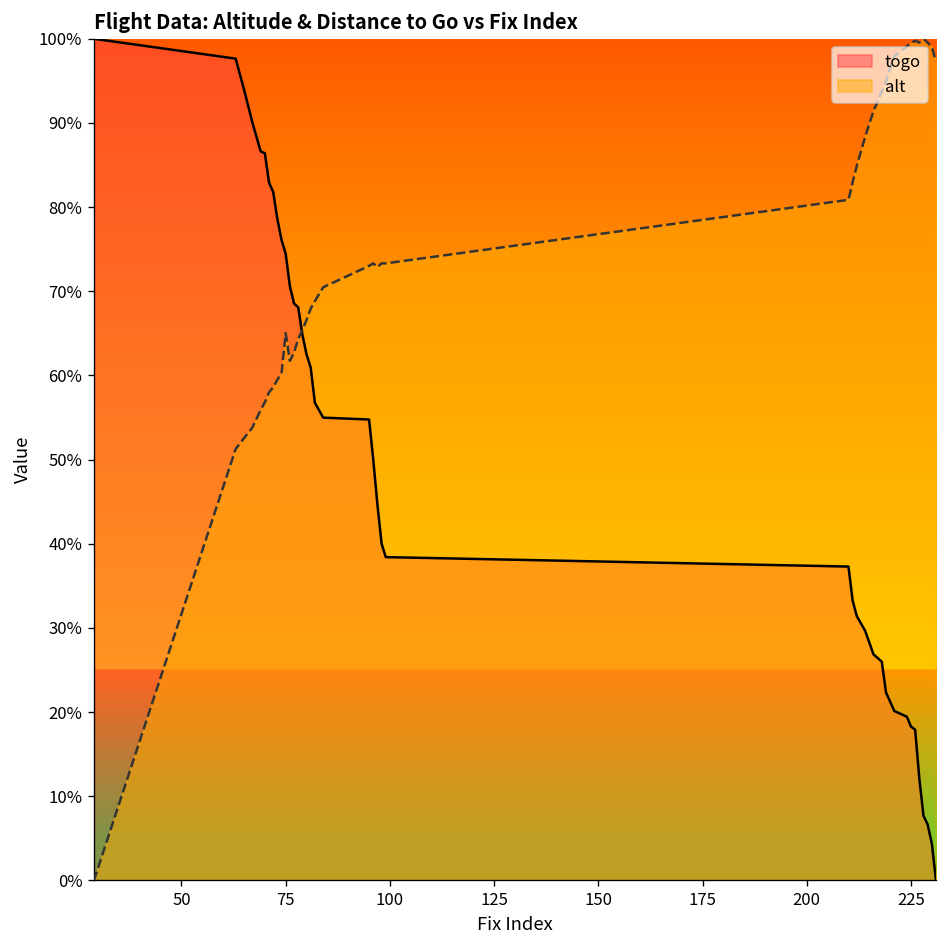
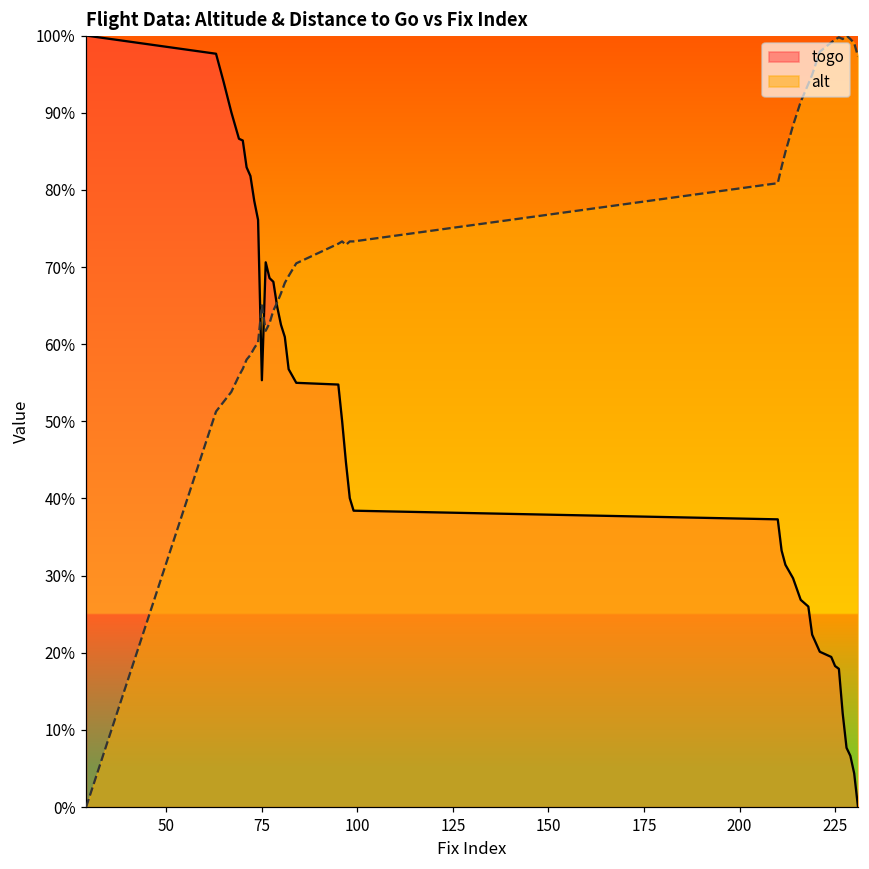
togo, 75: 74% -> 55%
